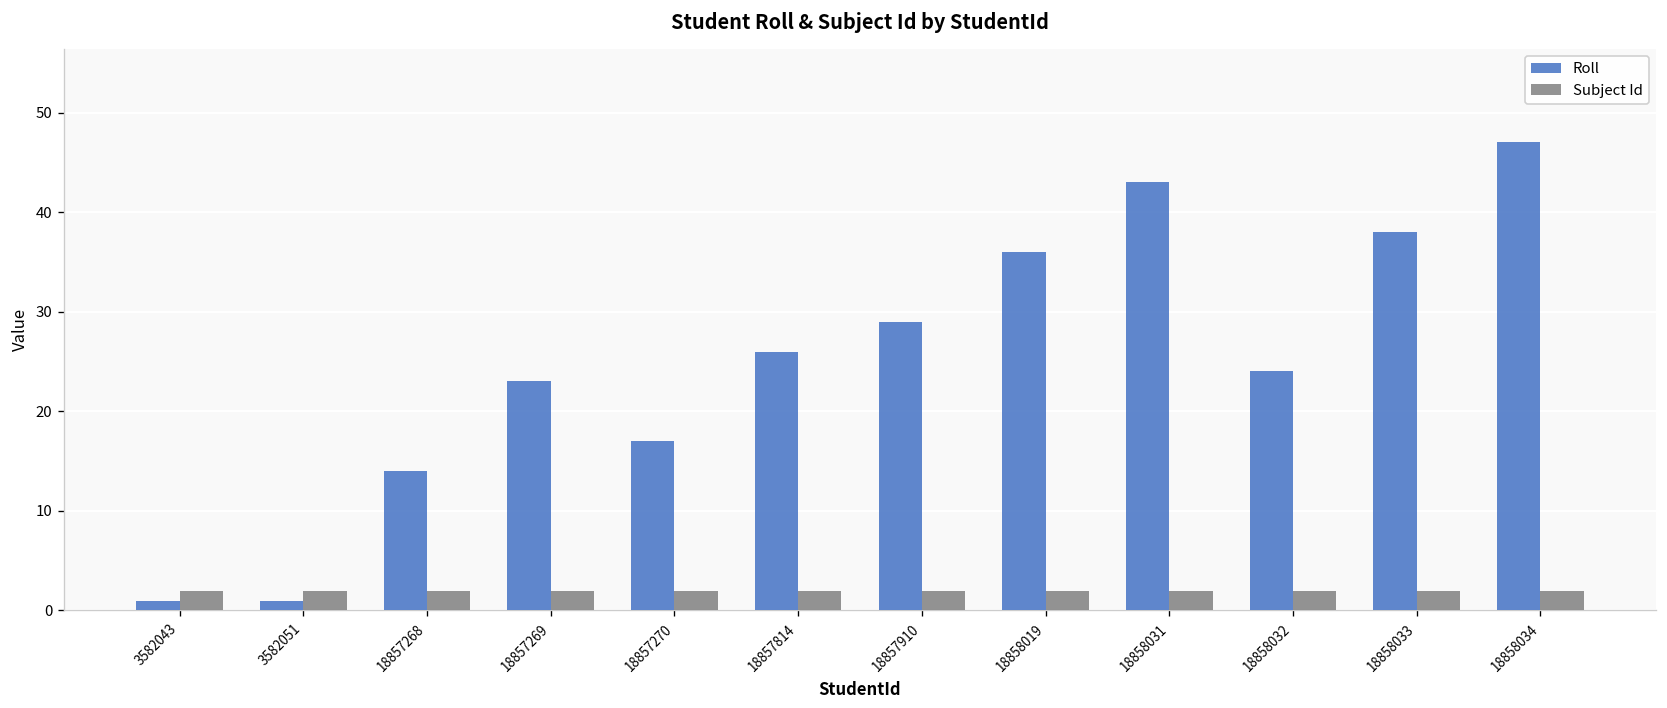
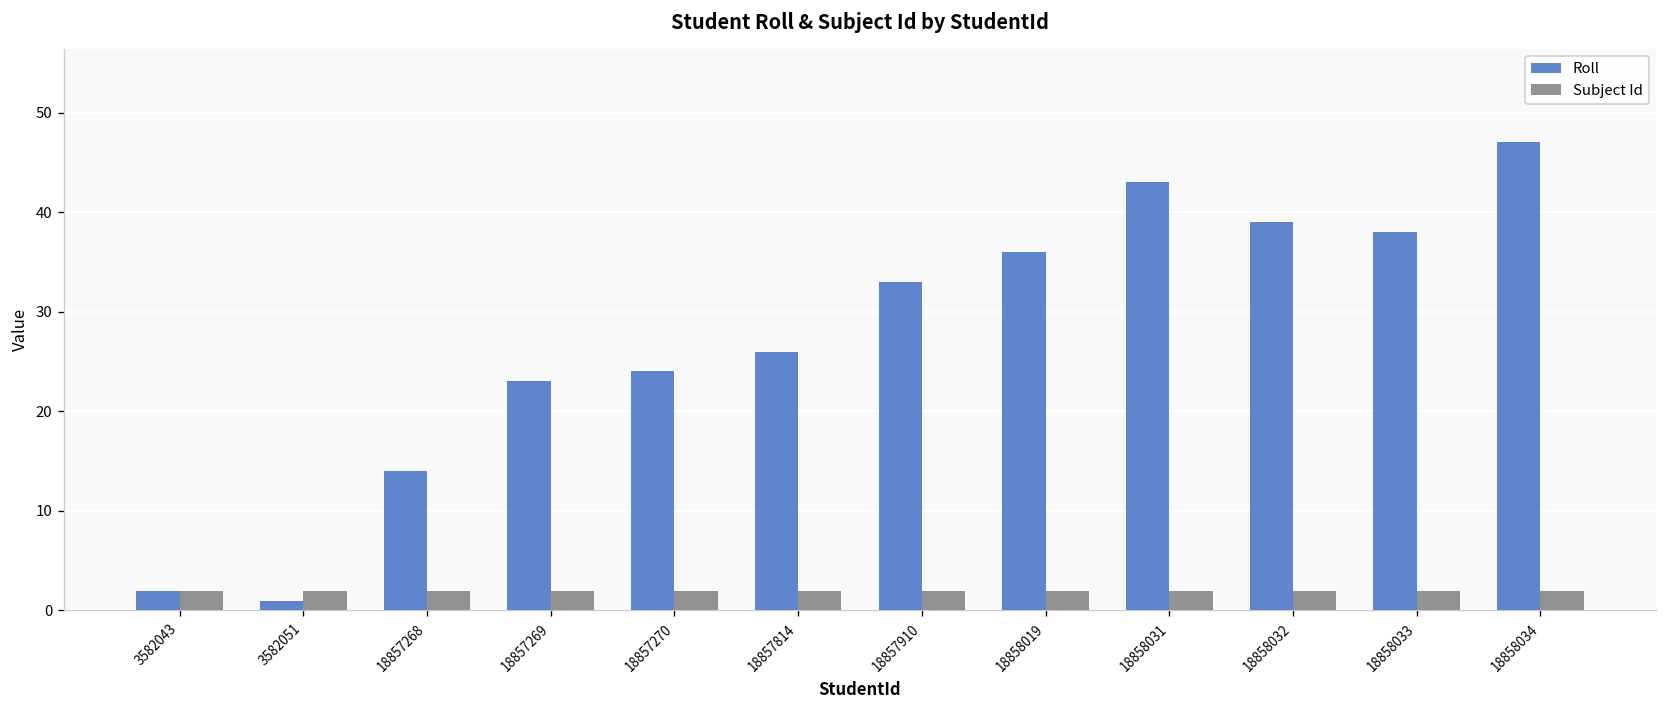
Roll, 3582043: 1 -> 2
Roll, 18857270: 17 -> 24
Roll, 18857910: 29 -> 33
Roll, 18858032: 24 -> 39
